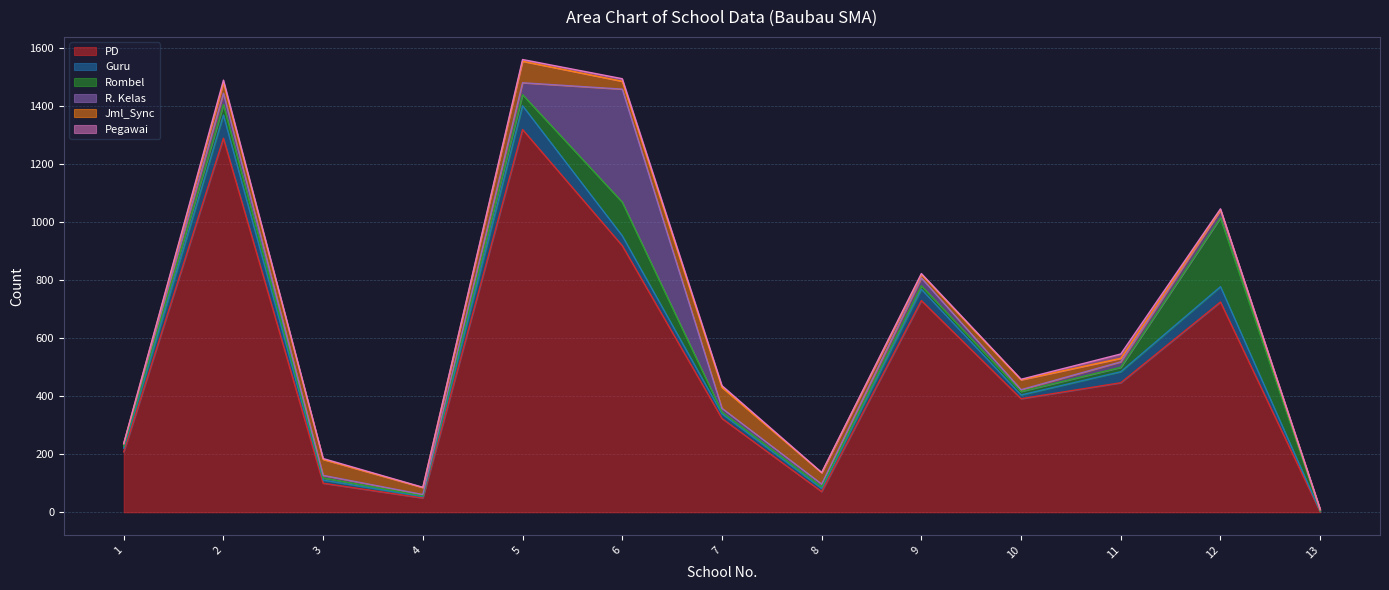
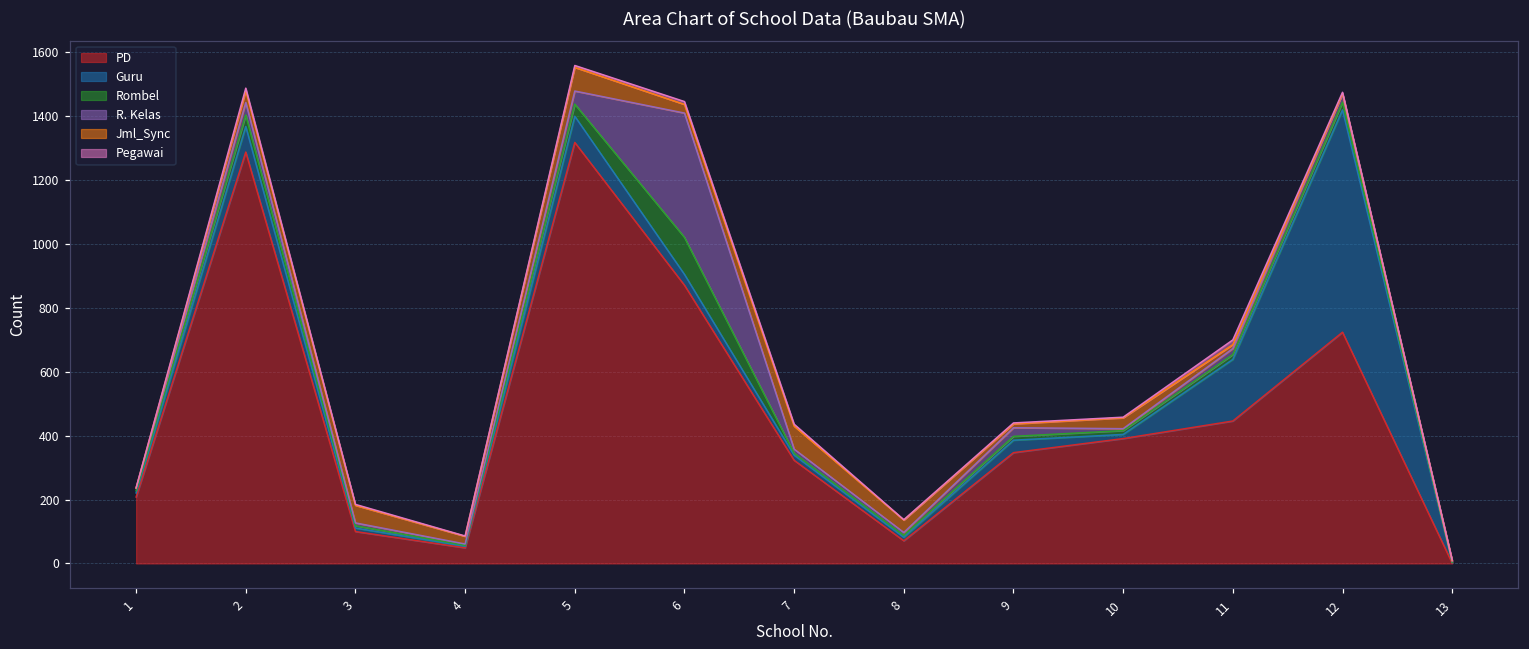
PD, 6: 920 -> 870
PD, 9: 730 -> 350
Guru, 11: 40 -> 190
Guru, 12: 50 -> 700
Rombel, 12: 240 -> 20
